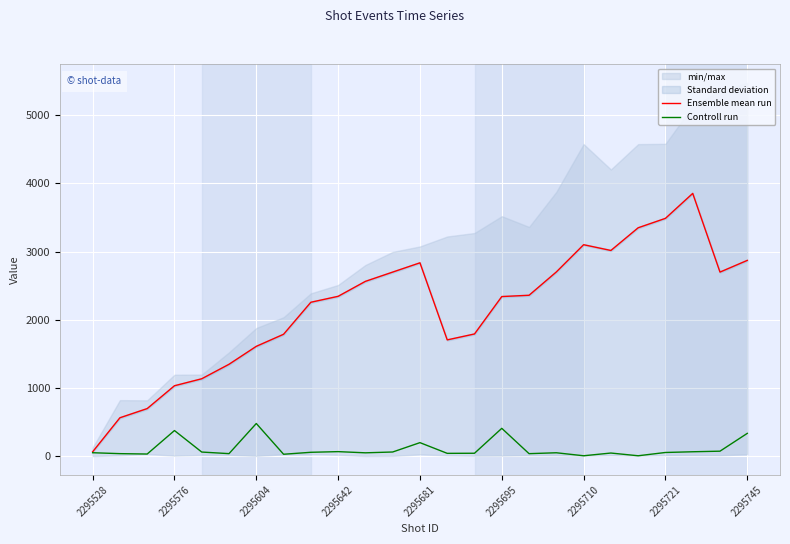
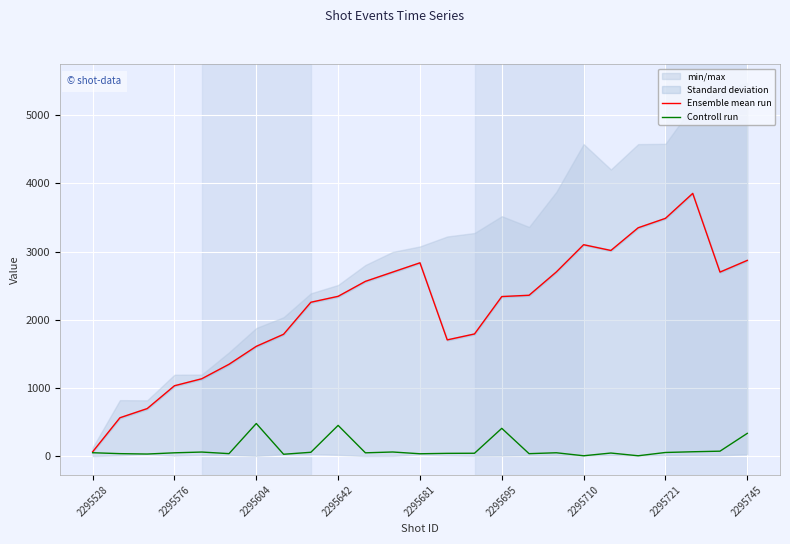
Controll run, 2295576: 400 -> 0
Controll run, 2295642: 100 -> 500
Controll run, 2295681: 200 -> 0
